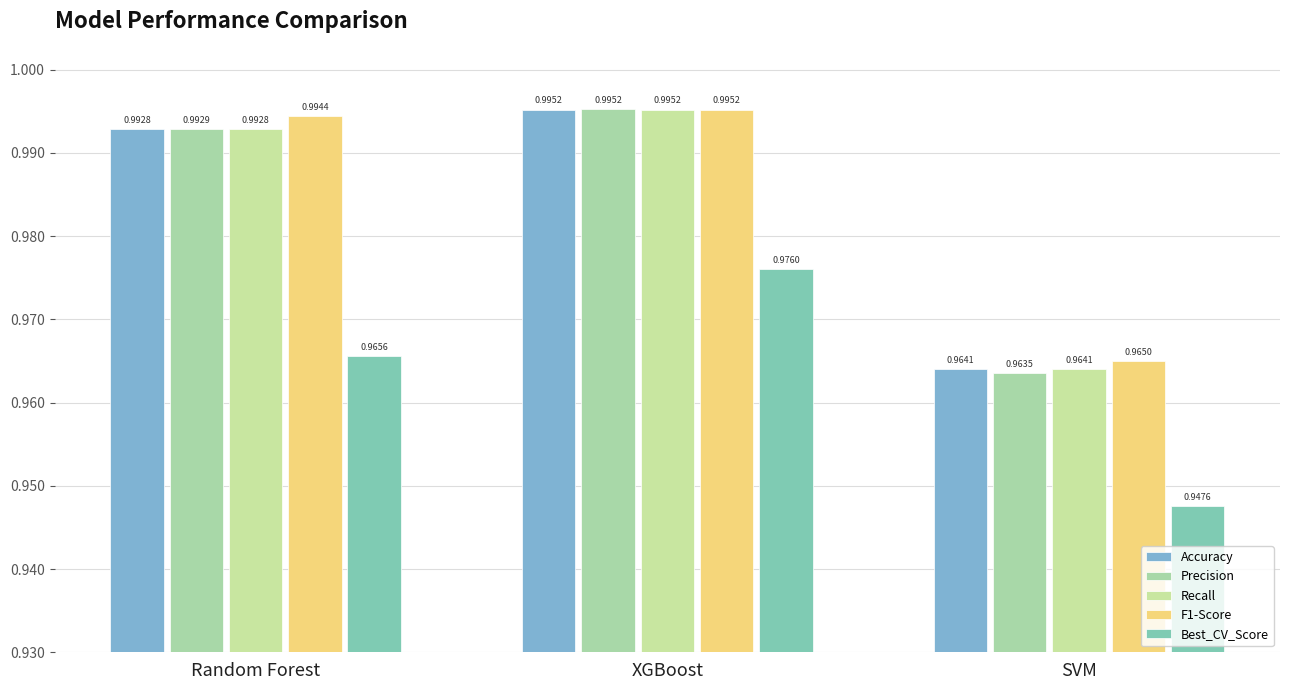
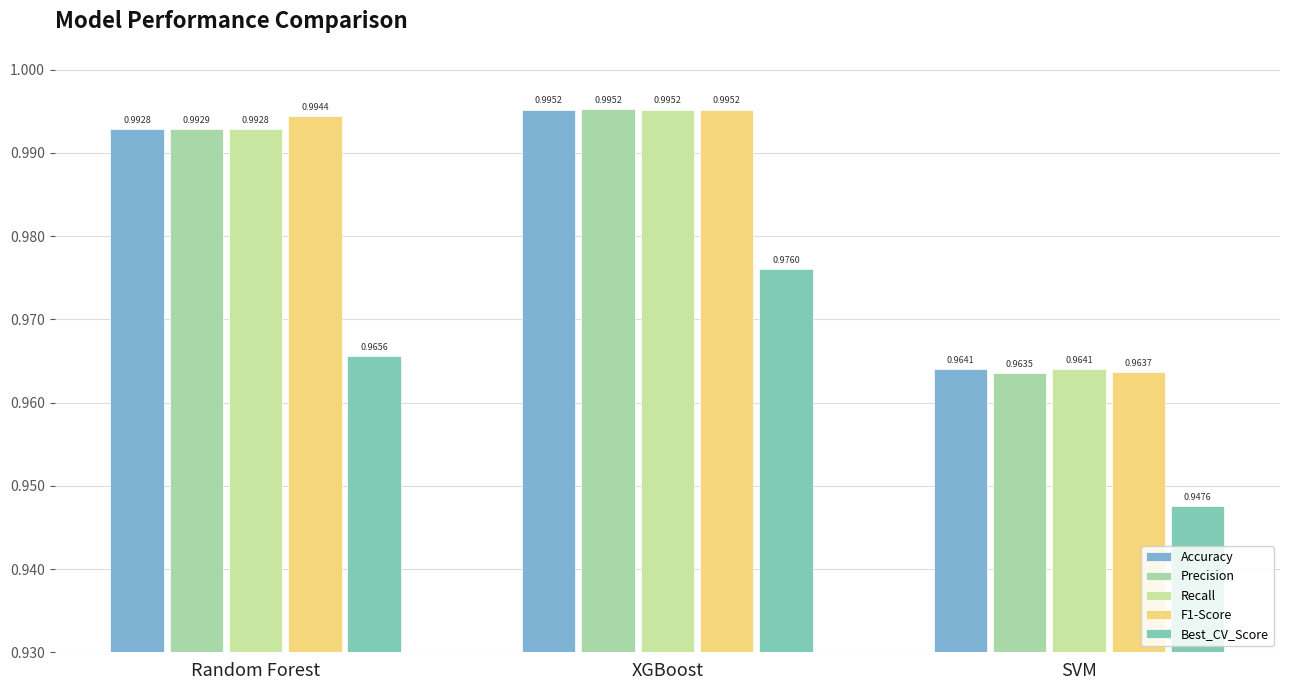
F1-Score, SVM: 0.9650 -> 0.9637
